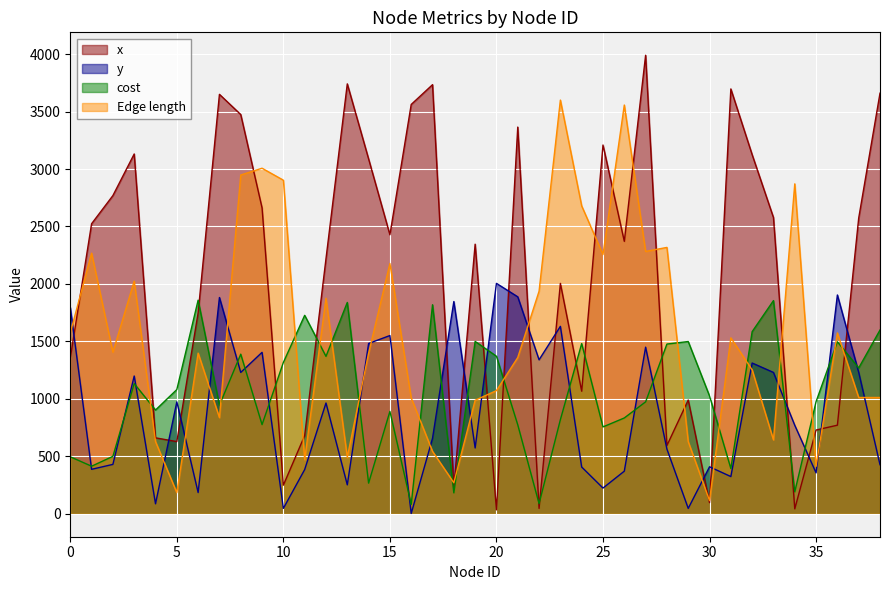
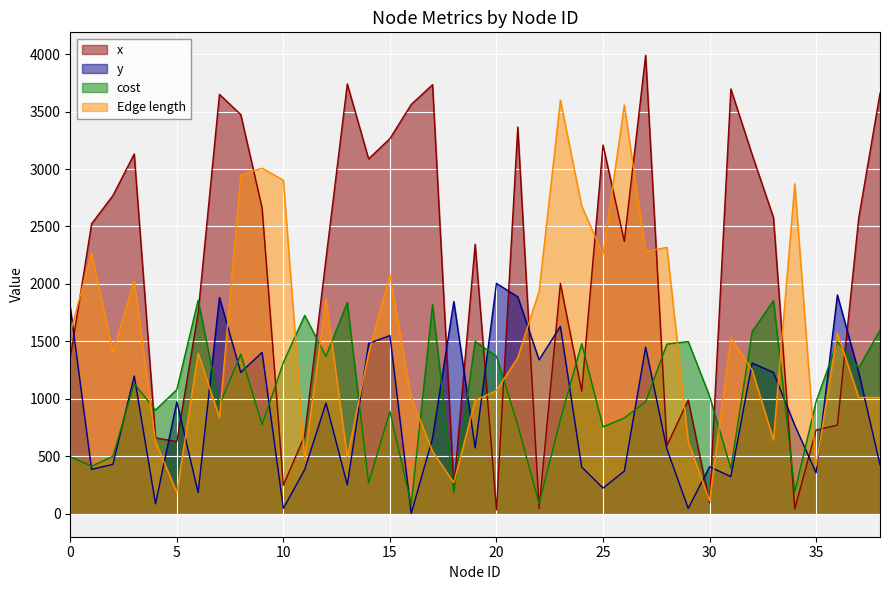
x, 15: 2430 -> 3270
Edge length, 15: 2180 -> 2080
